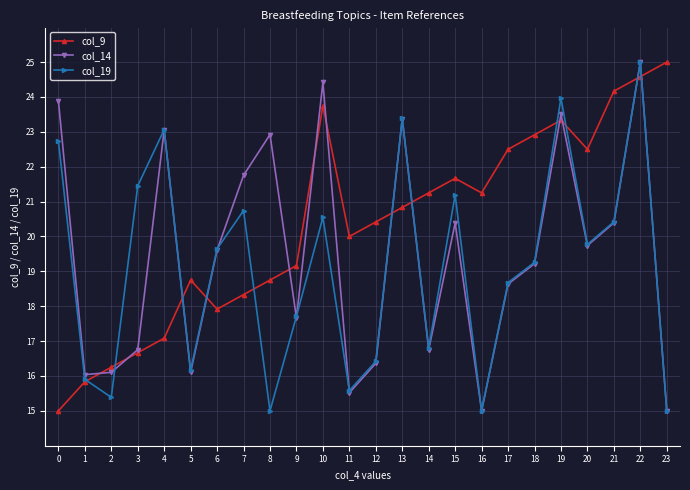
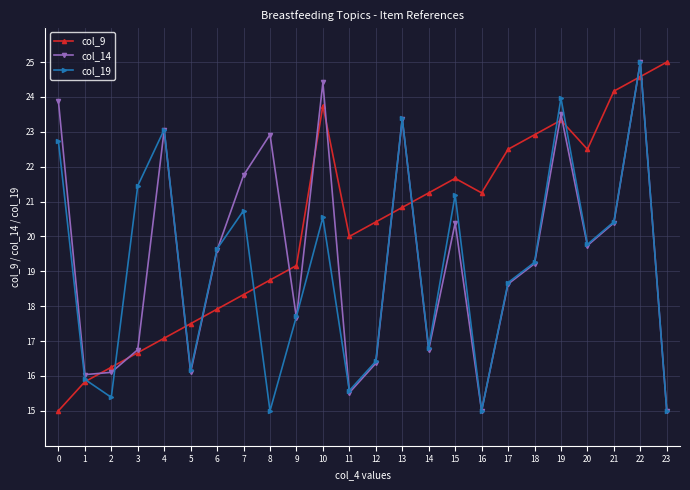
col_9, 5: 18.8 -> 17.5
